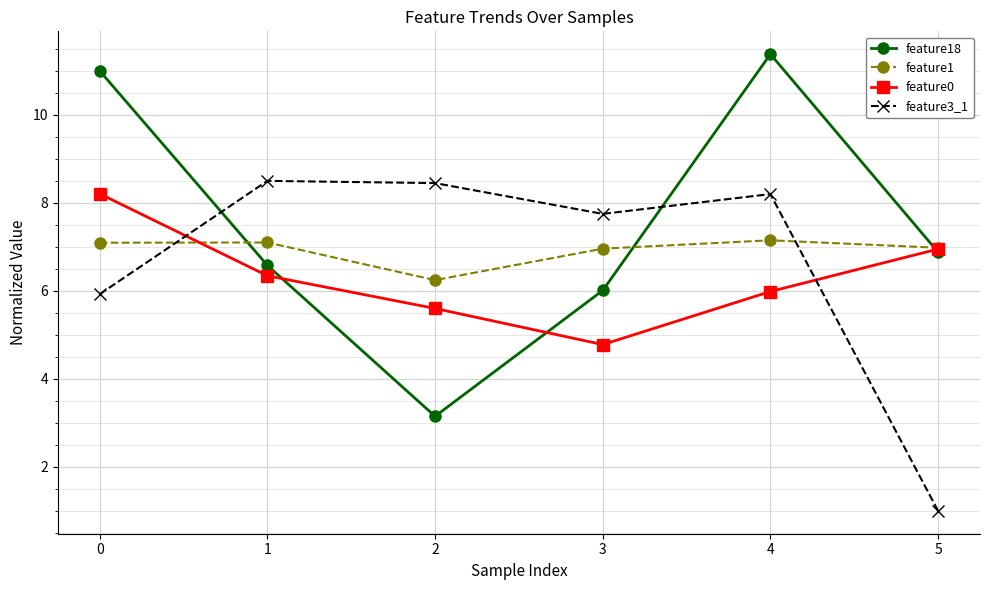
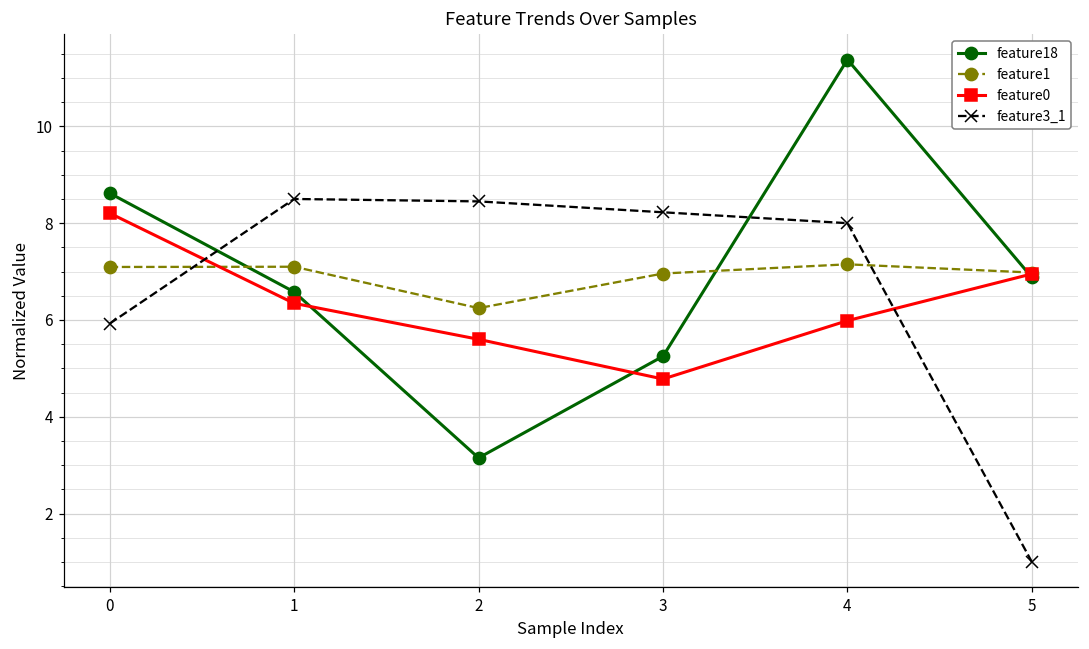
feature18, 0: 11.0 -> 8.6
feature18, 3: 6.0 -> 5.3
feature3_1, 3: 7.8 -> 8.2
feature3_1, 4: 8.2 -> 8.0
